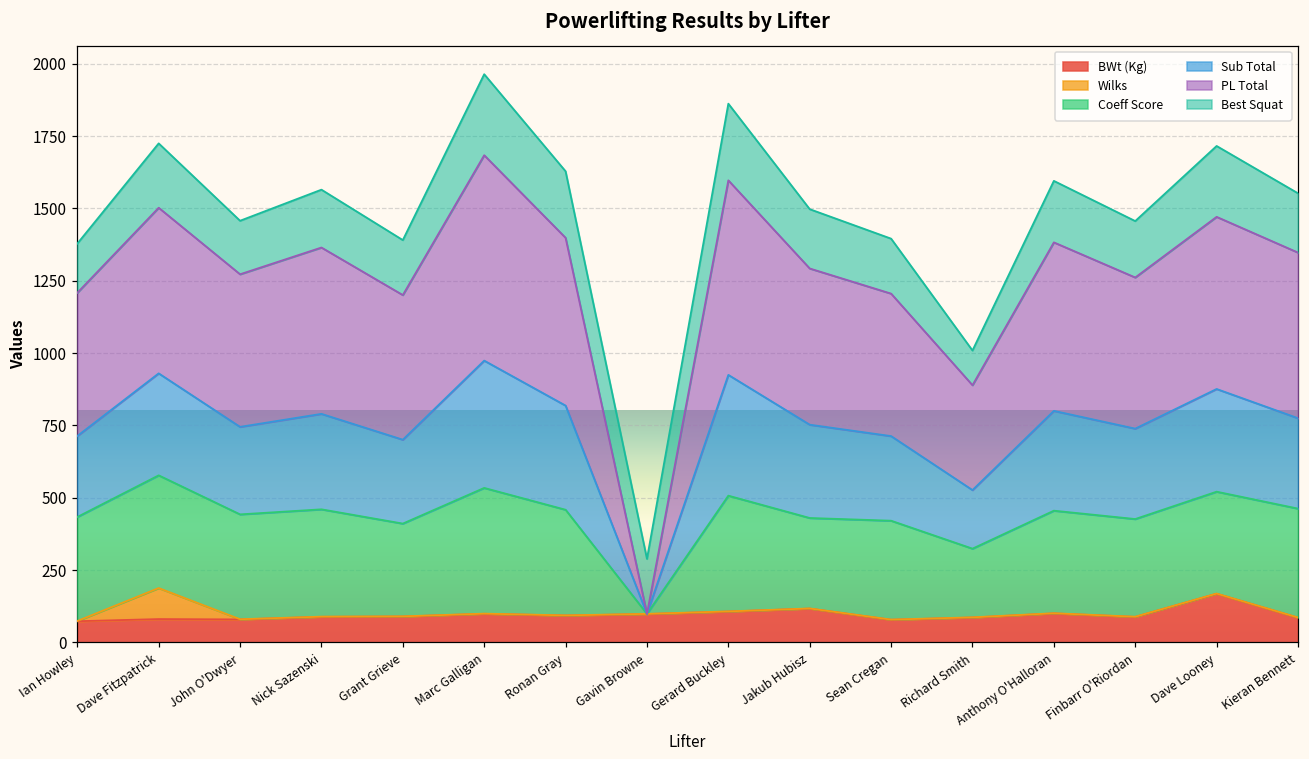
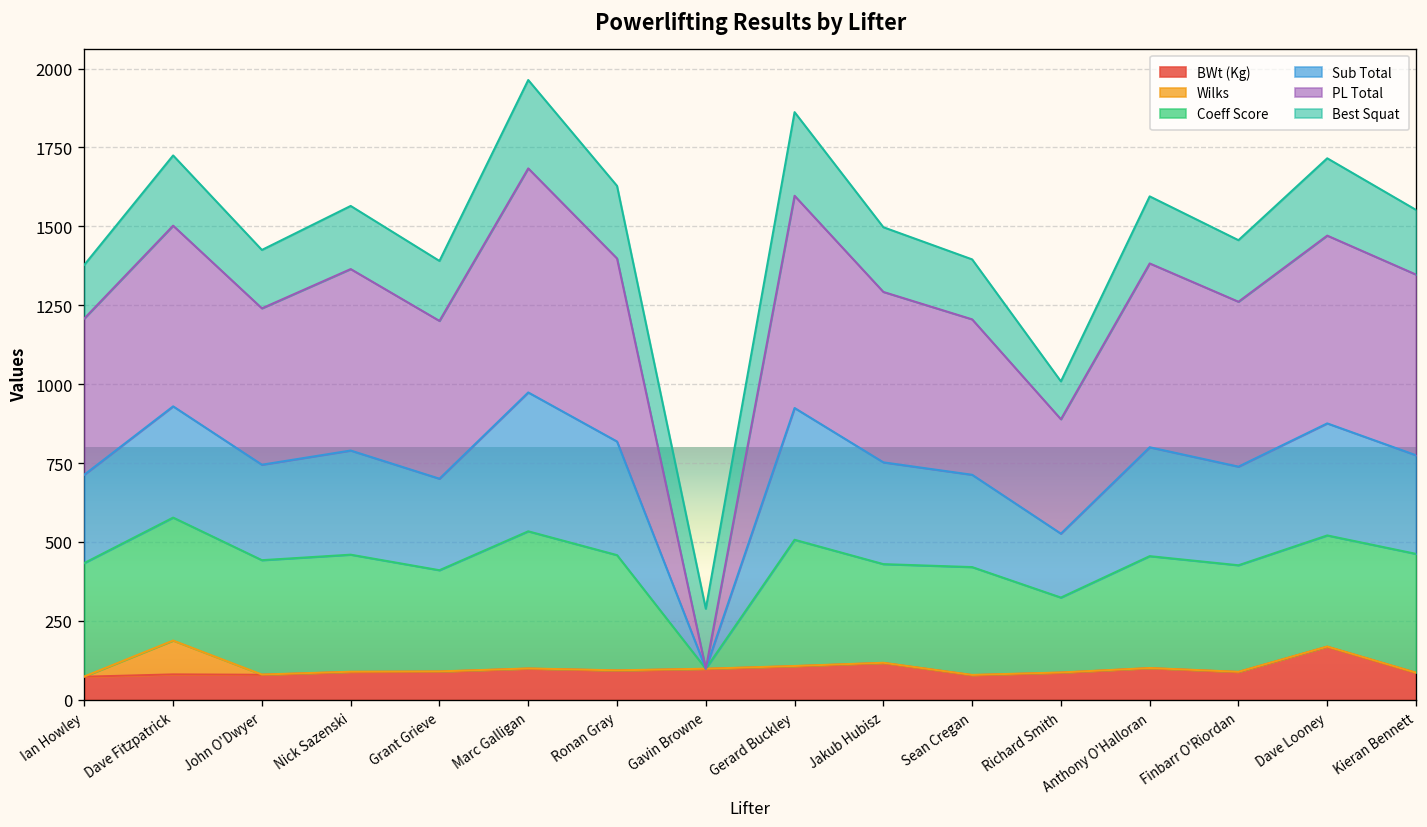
PL Total, John O'Dwyer: 530 -> 500
